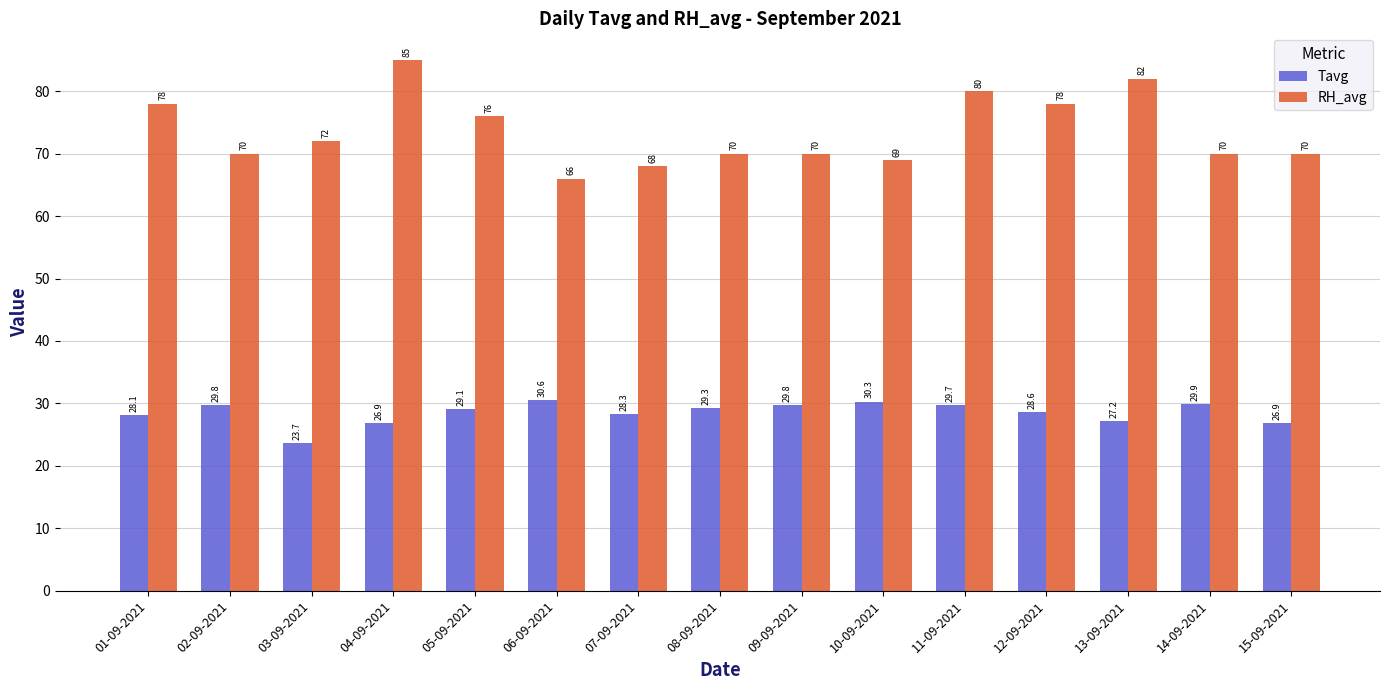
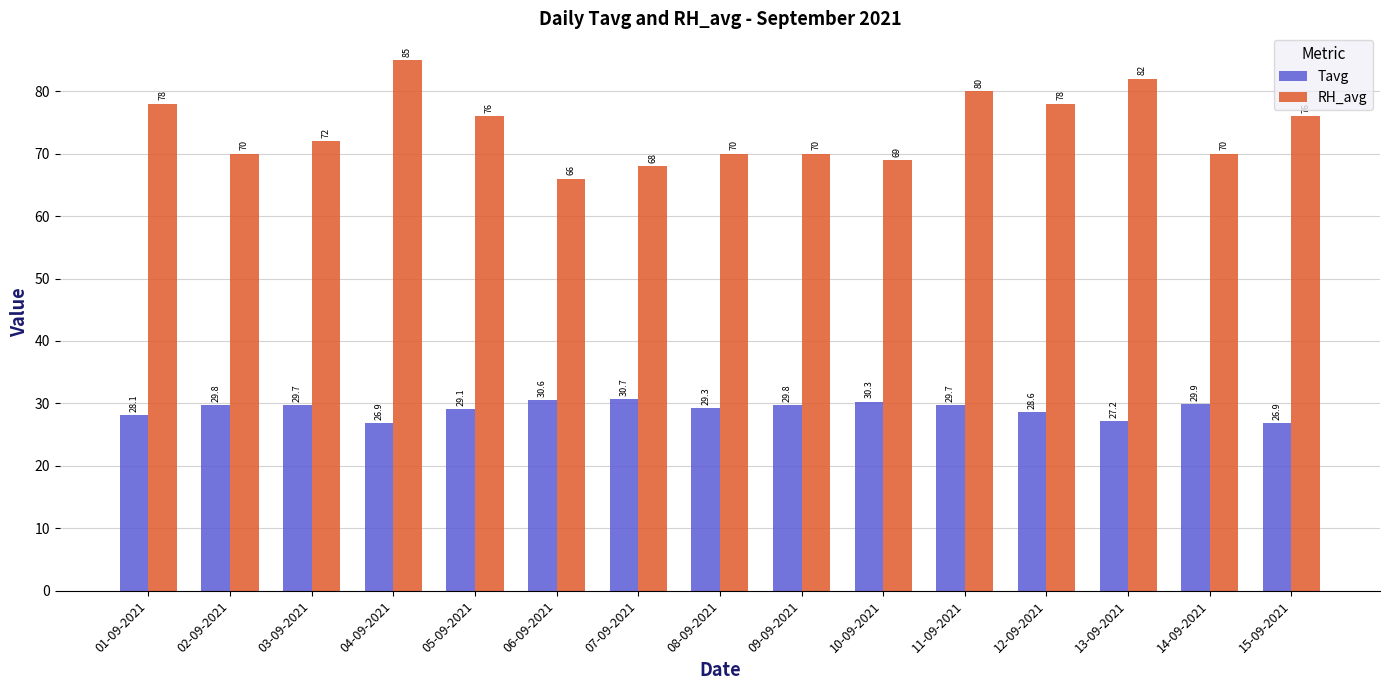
Tavg, 03-09-2021: 23.7 -> 29.7
Tavg, 07-09-2021: 28.3 -> 30.7
RH_avg, 15-09-2021: 70 -> 76
